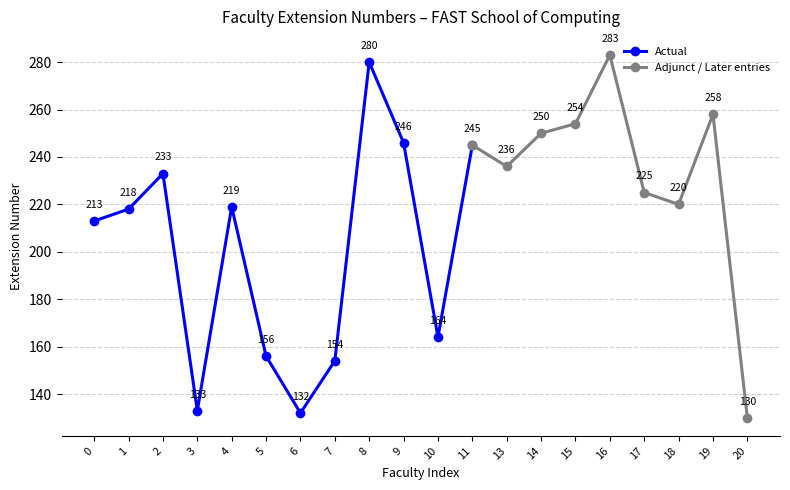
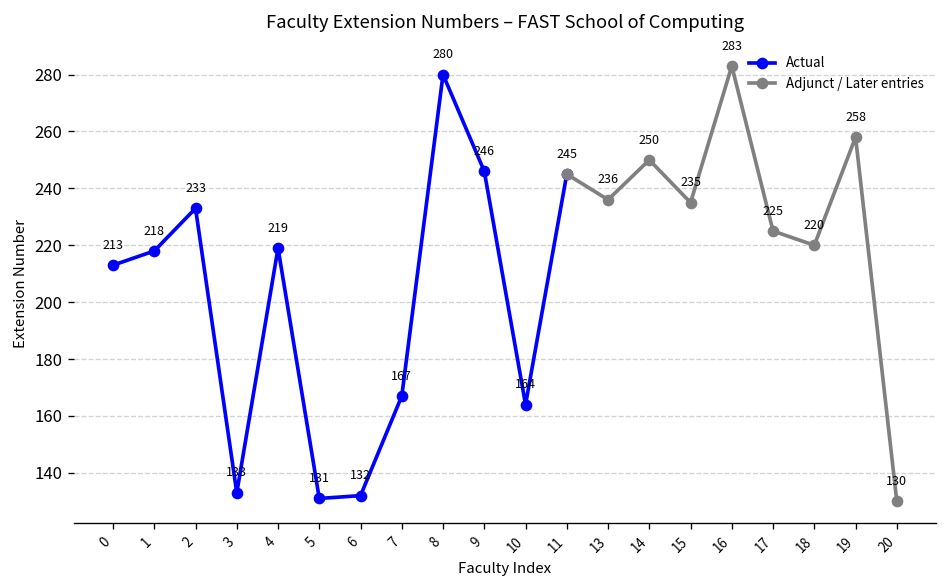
Actual, 5: 156 -> 131
Actual, 7: 154 -> 167
Adjunct / Later entries, 15: 254 -> 235
